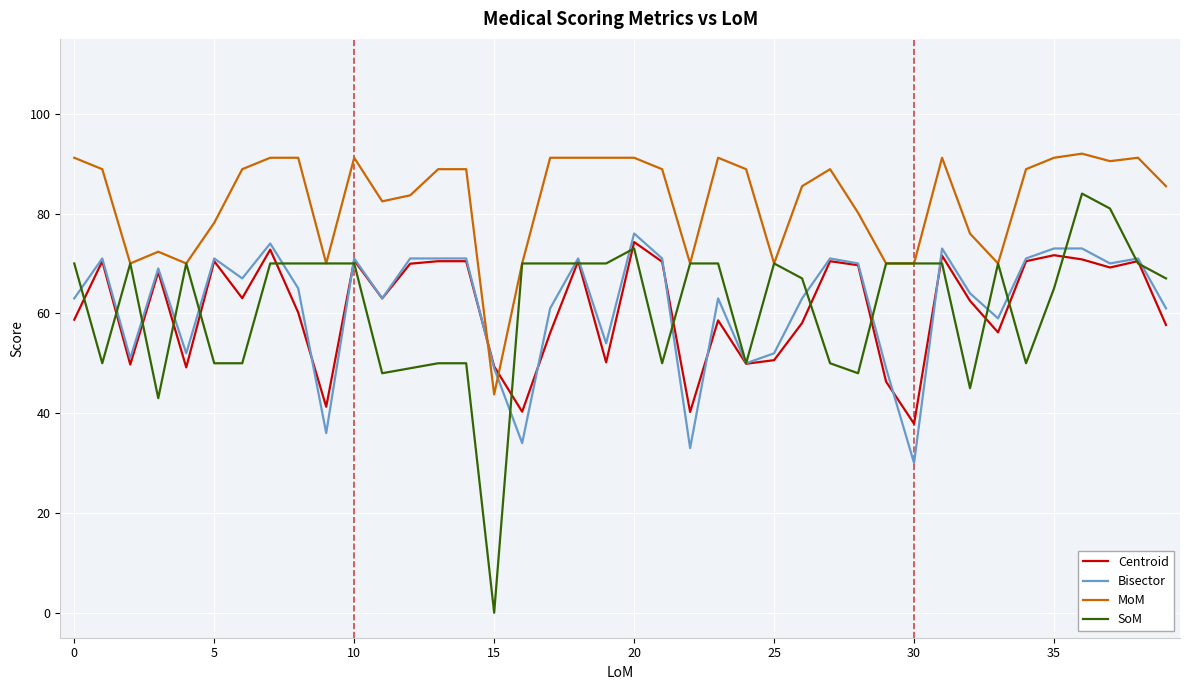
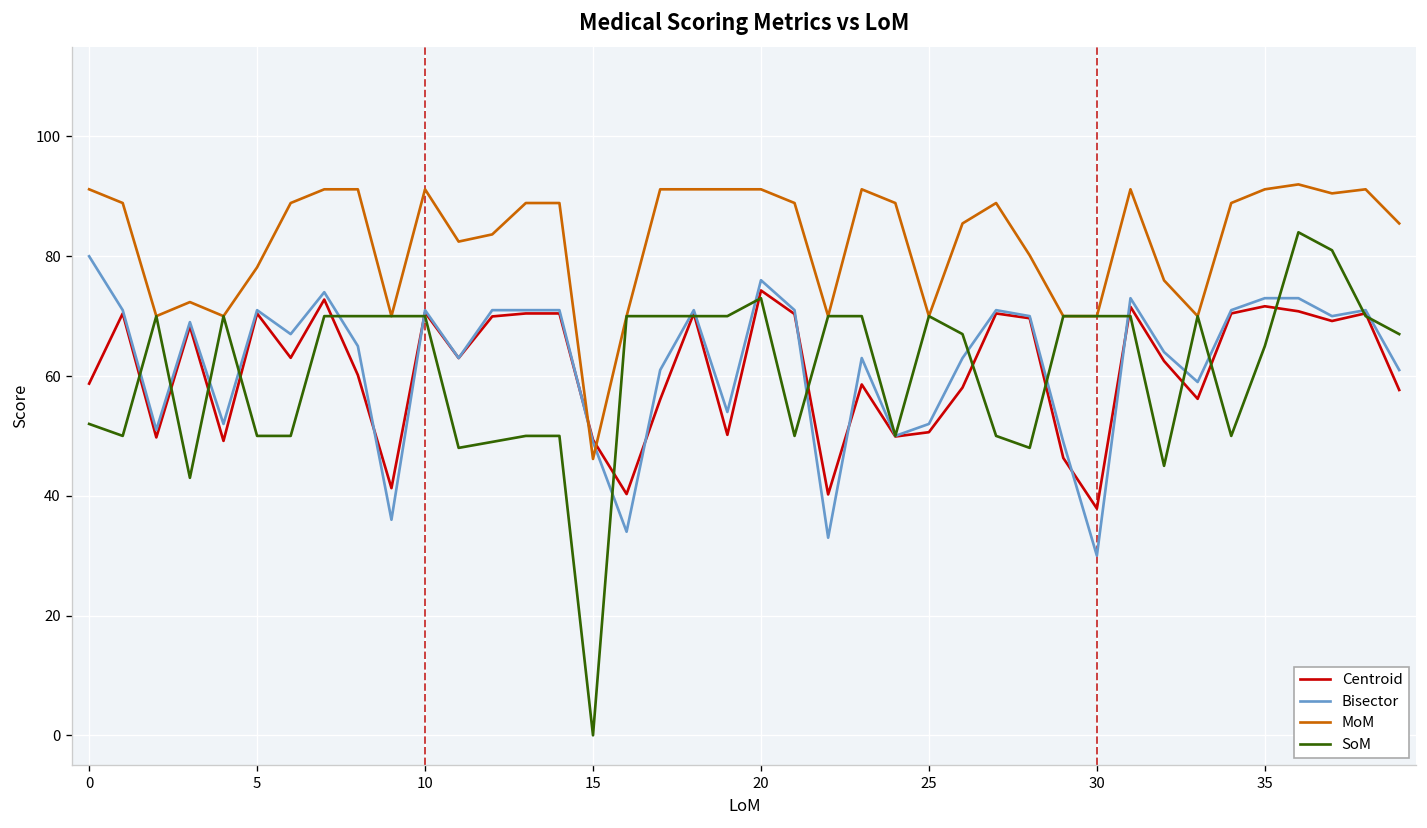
Bisector, 0: 63 -> 80
SoM, 0: 70 -> 52
MoM, 15: 44 -> 46
